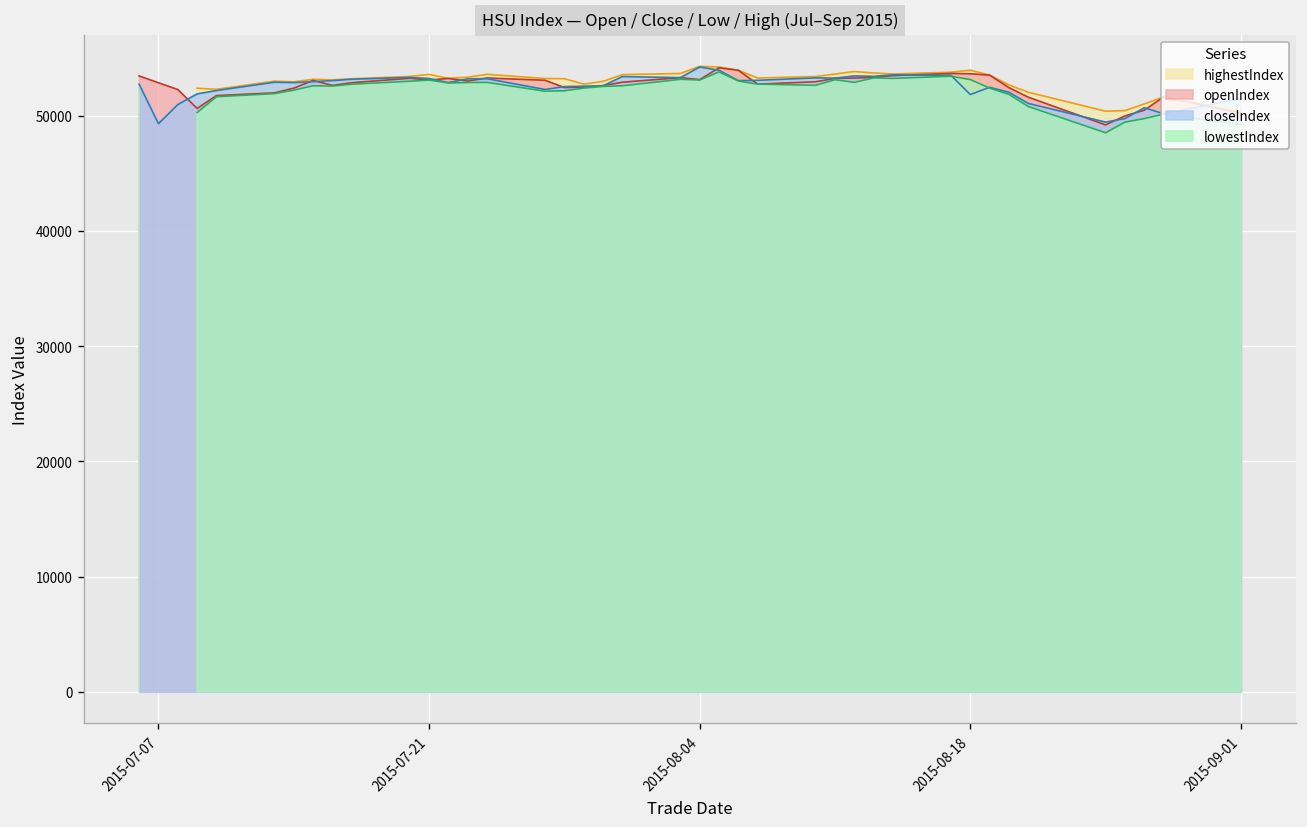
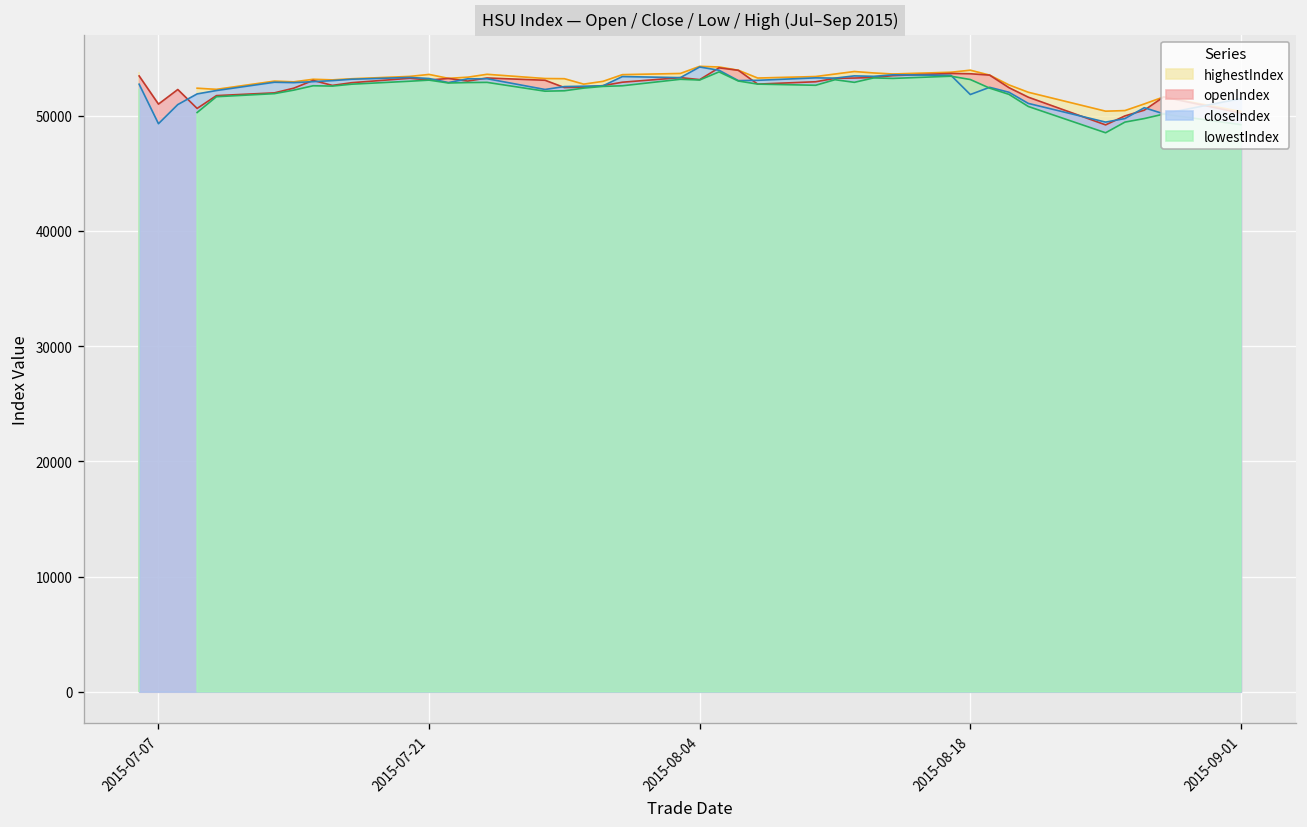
openIndex, 2015-07-07: 53000 -> 51000
